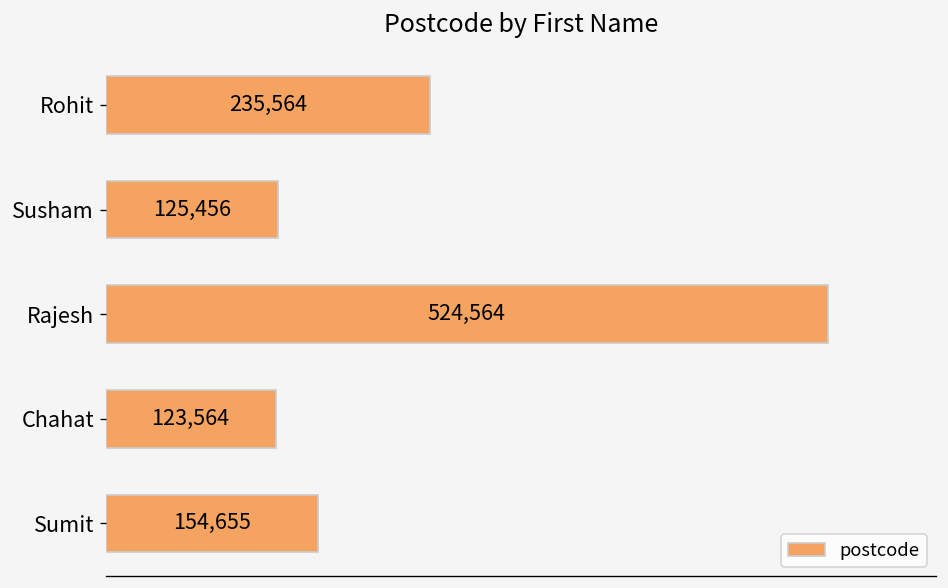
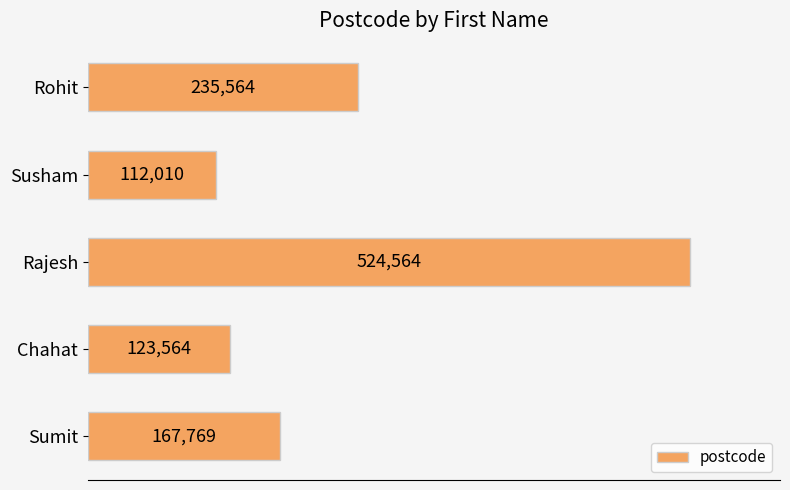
Susham: 125,456 -> 112,010
Sumit: 154,655 -> 167,769
